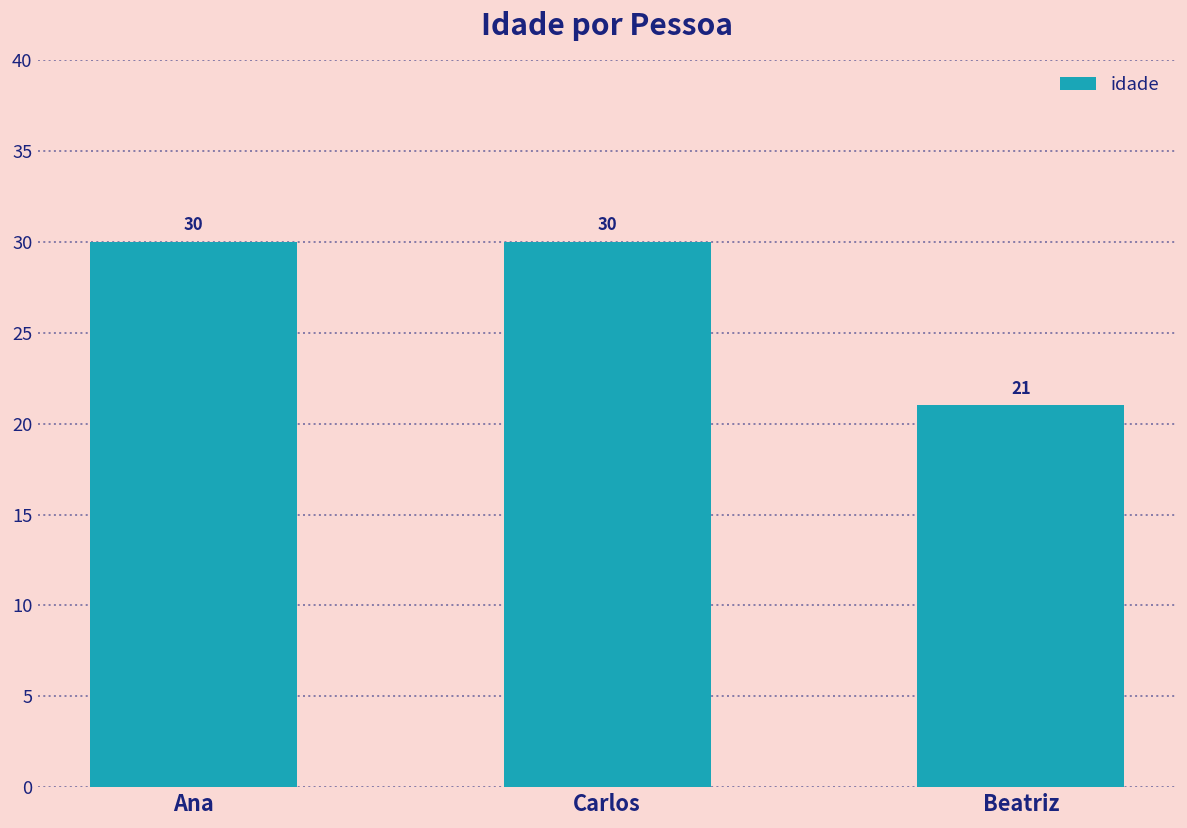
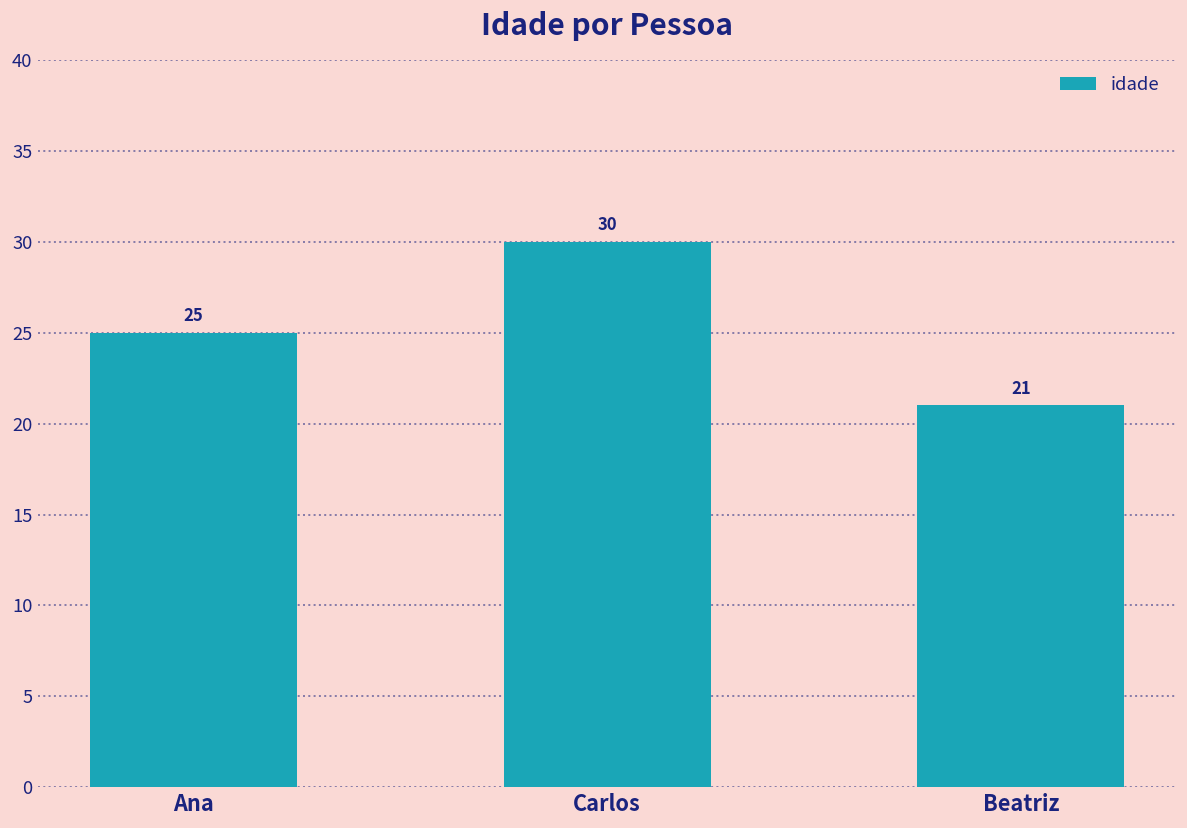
Ana: 30 -> 25
